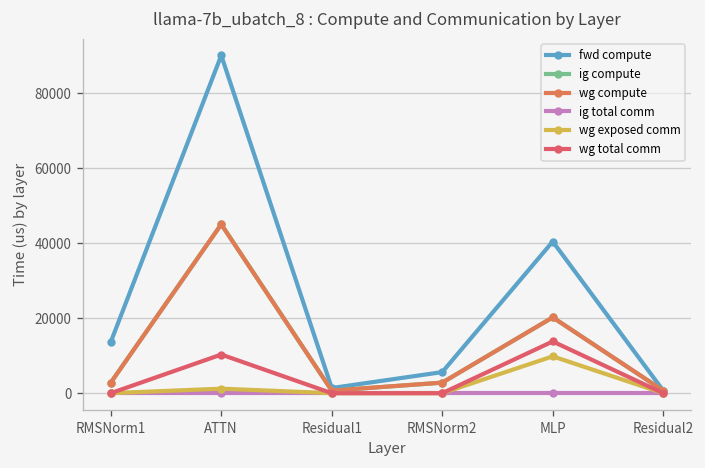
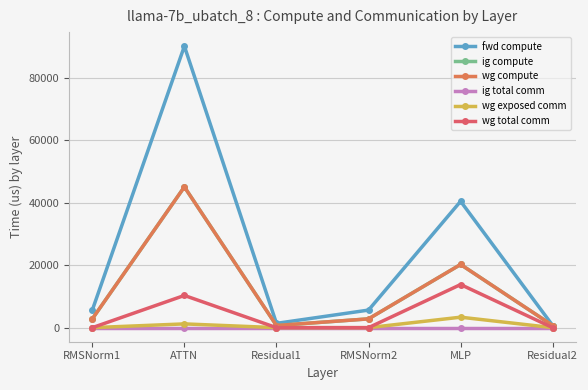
fwd compute, RMSNorm1: 14000 -> 6000
wg exposed comm, MLP: 10000 -> 3000
